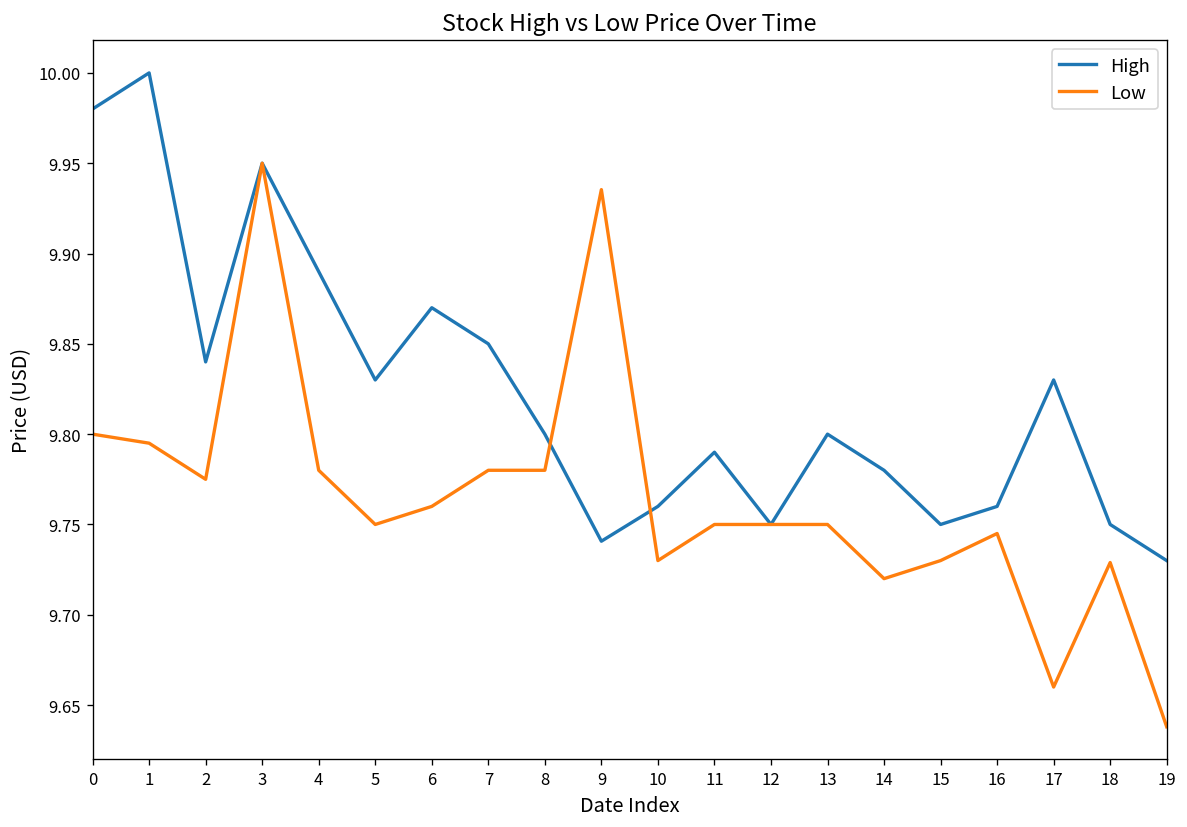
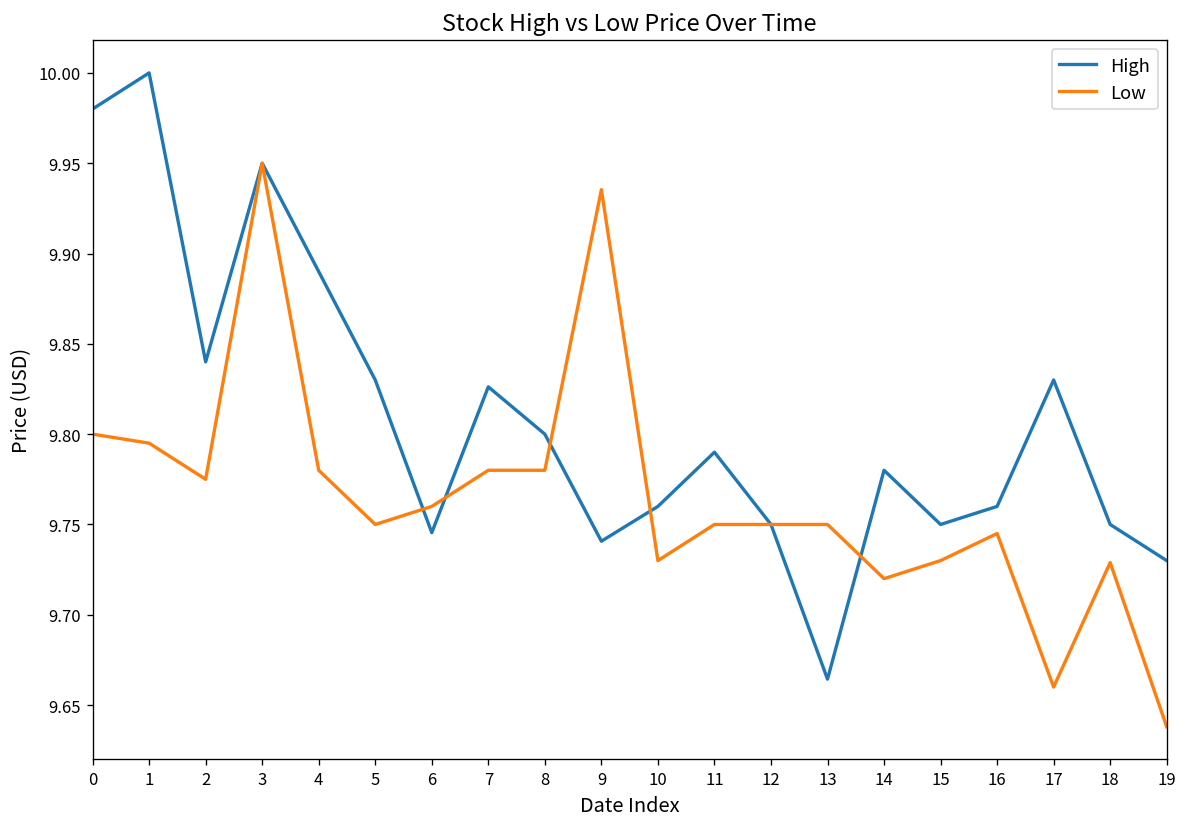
High, 6: 9.870 -> 9.745
High, 7: 9.850 -> 9.826
High, 13: 9.800 -> 9.664
